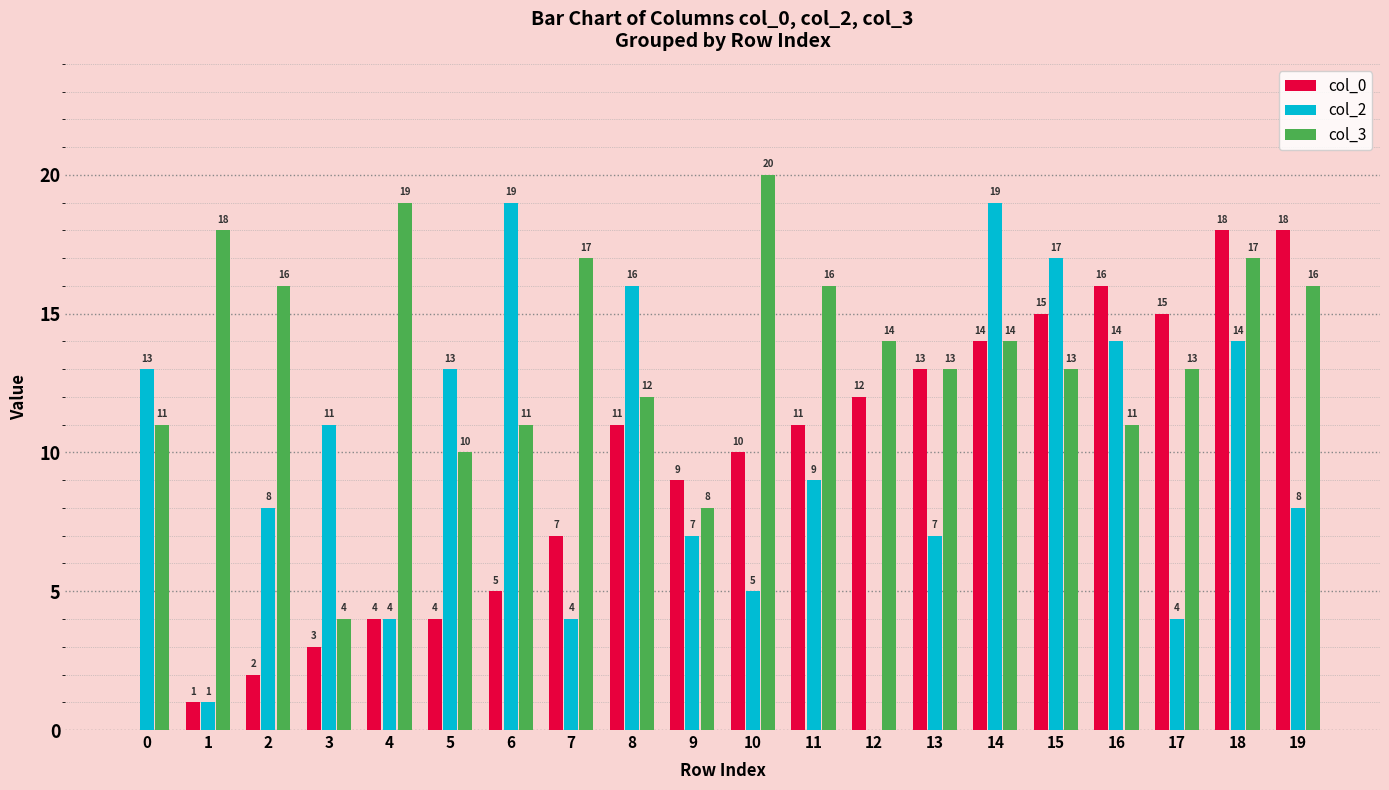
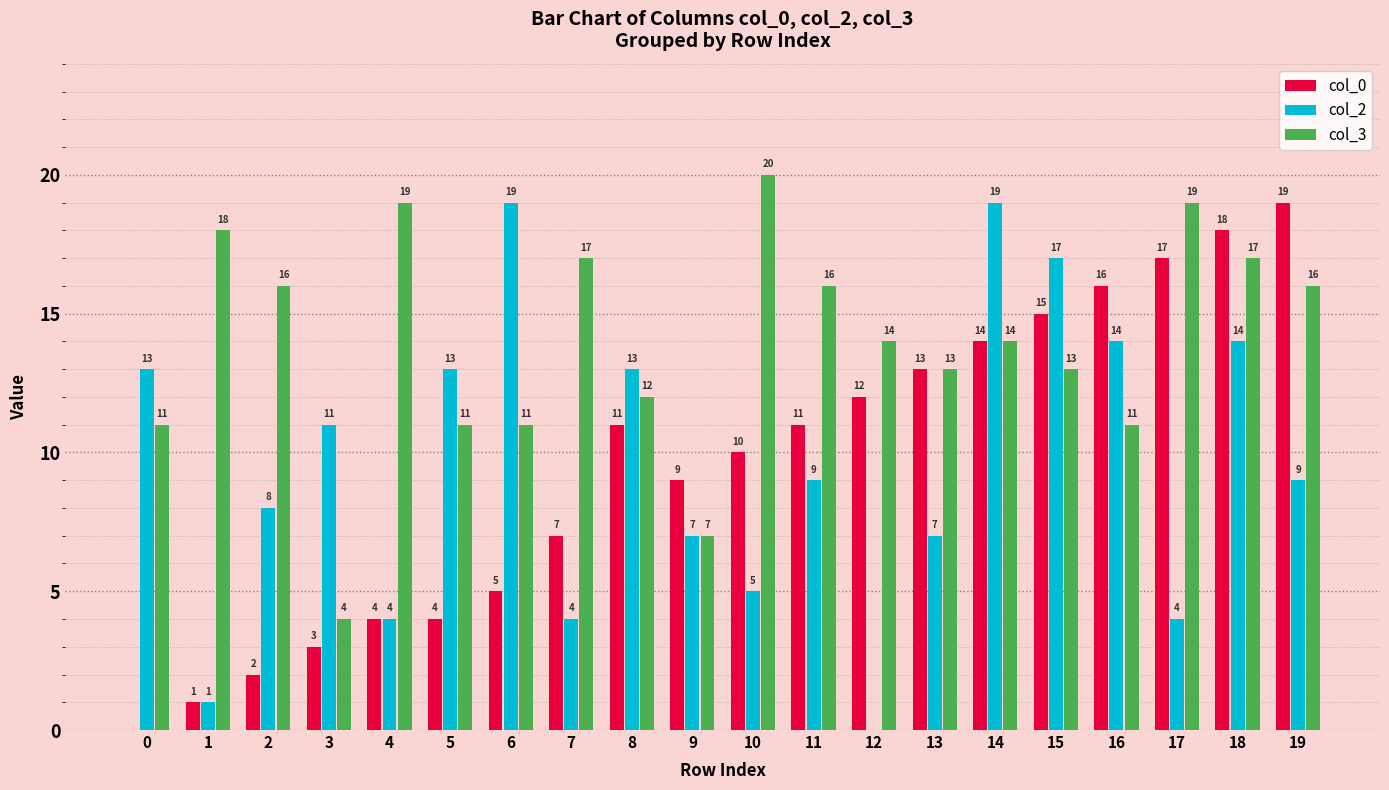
col_3, 5: 10 -> 11
col_2, 8: 16 -> 13
col_3, 9: 8 -> 7
col_0, 17: 15 -> 17
col_3, 17: 13 -> 19
col_0, 19: 18 -> 19
col_2, 19: 8 -> 9
